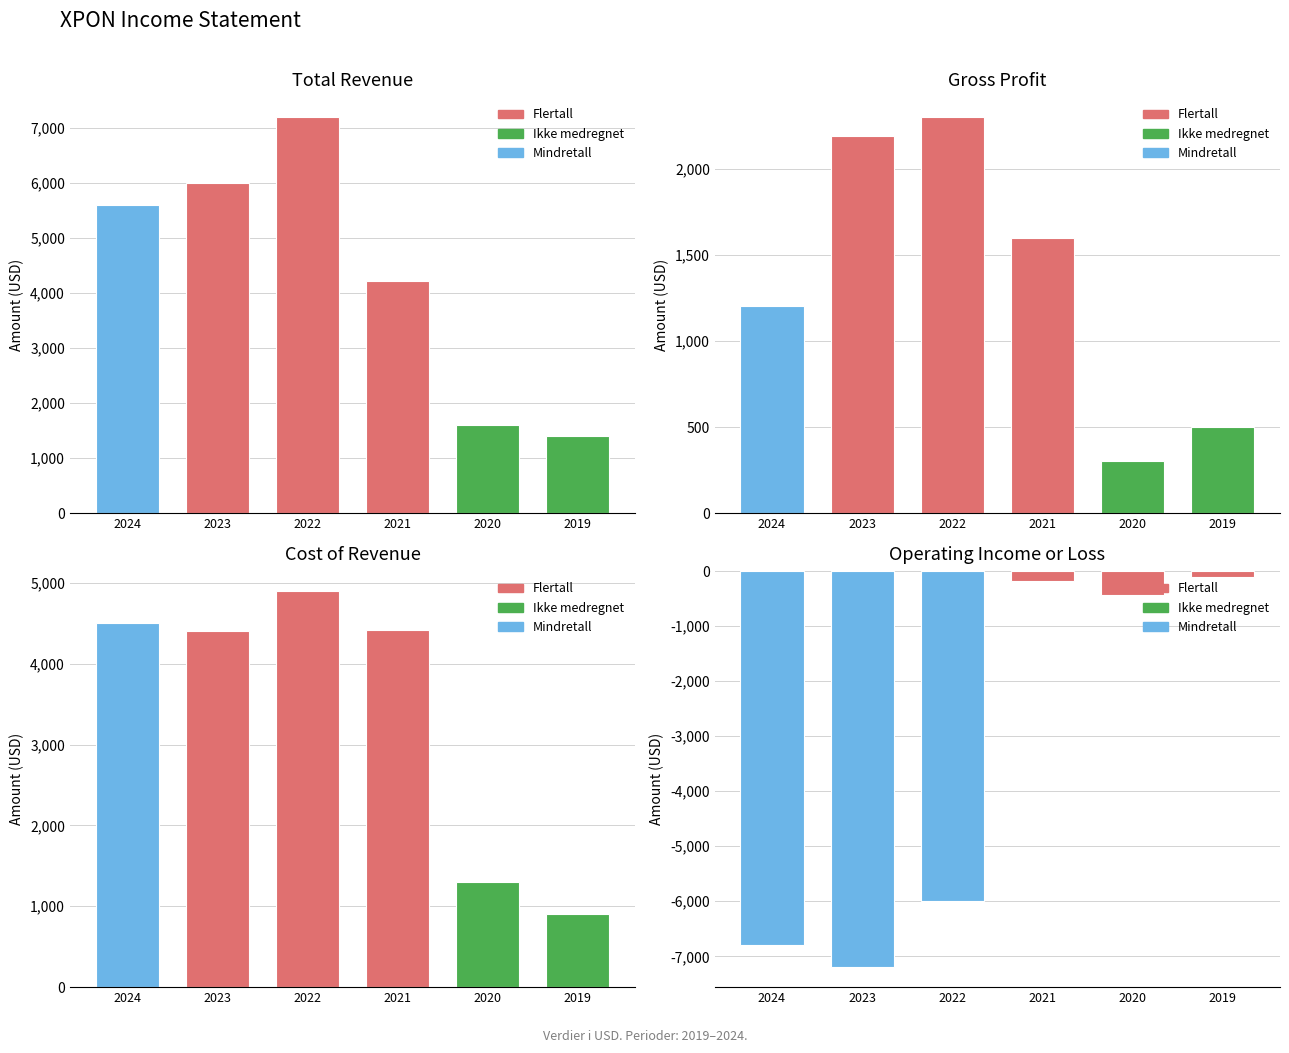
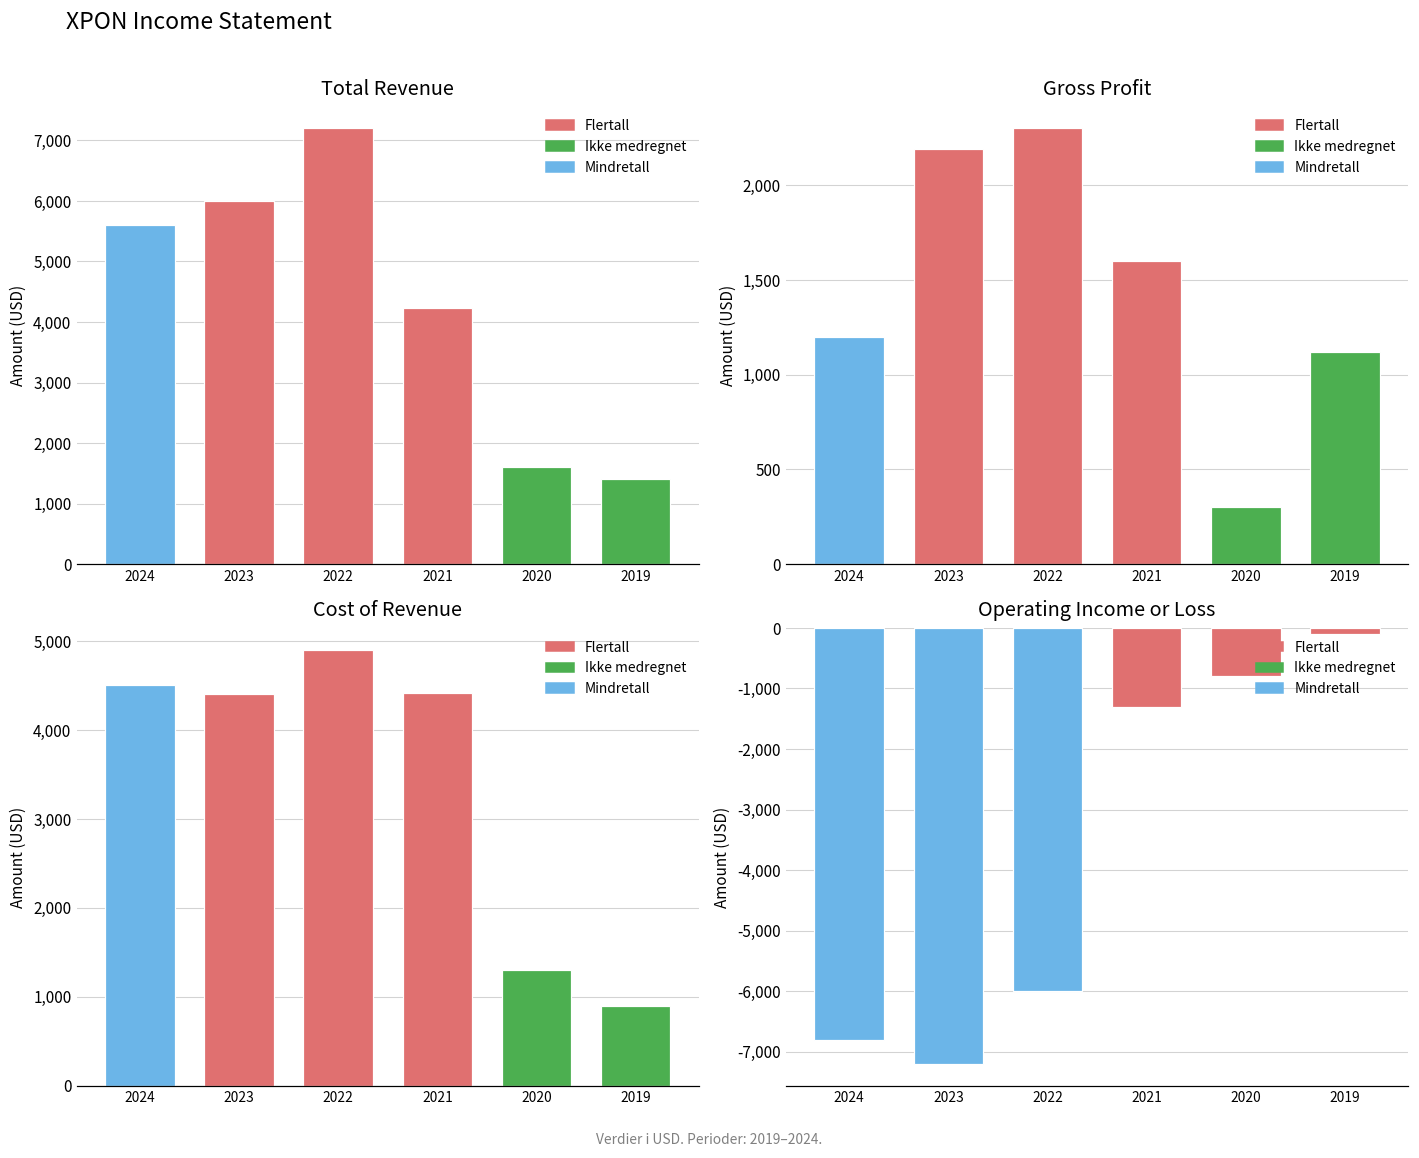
Gross Profit, 2019: 500 -> 1,120
Operating Income or Loss, 2021: -200 -> -1,300
Operating Income or Loss, 2020: -400 -> -800
